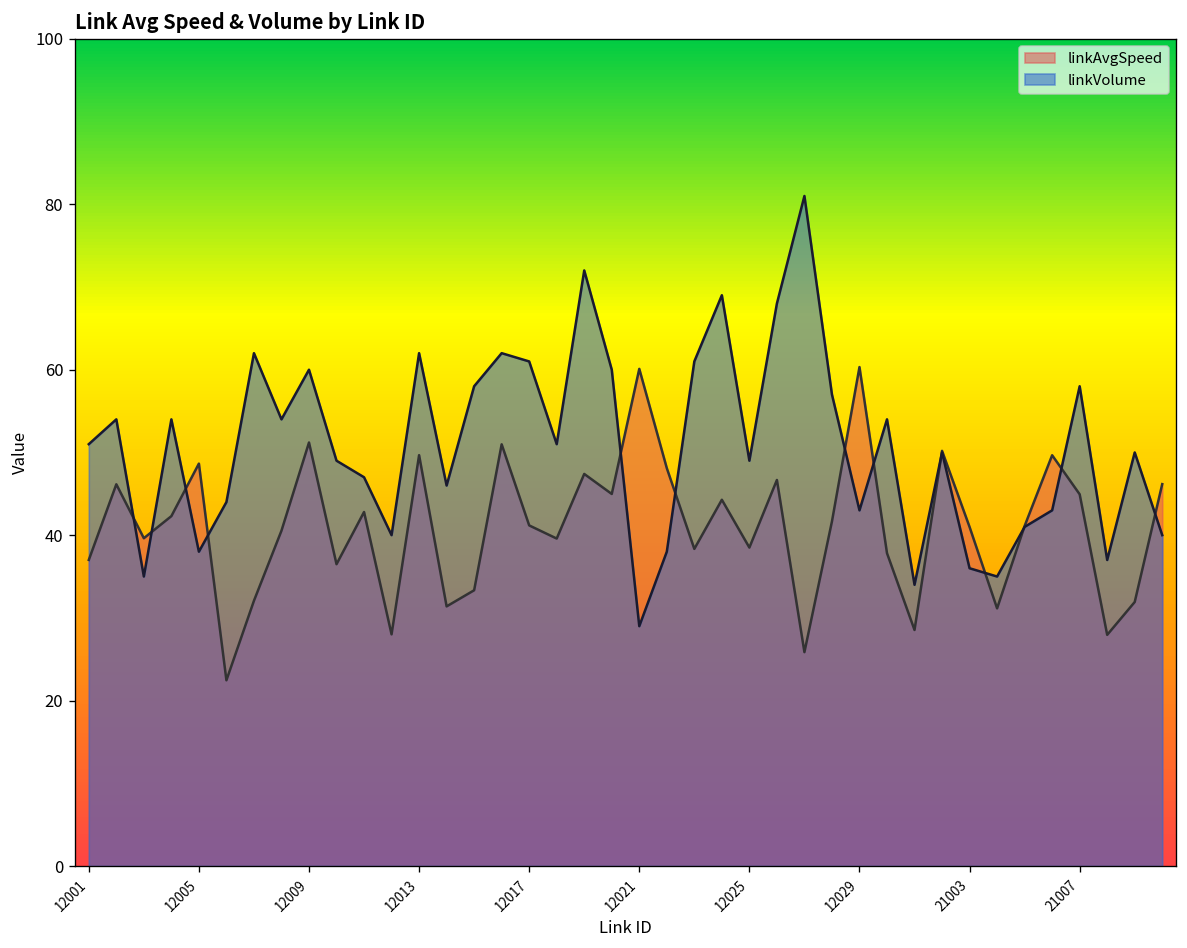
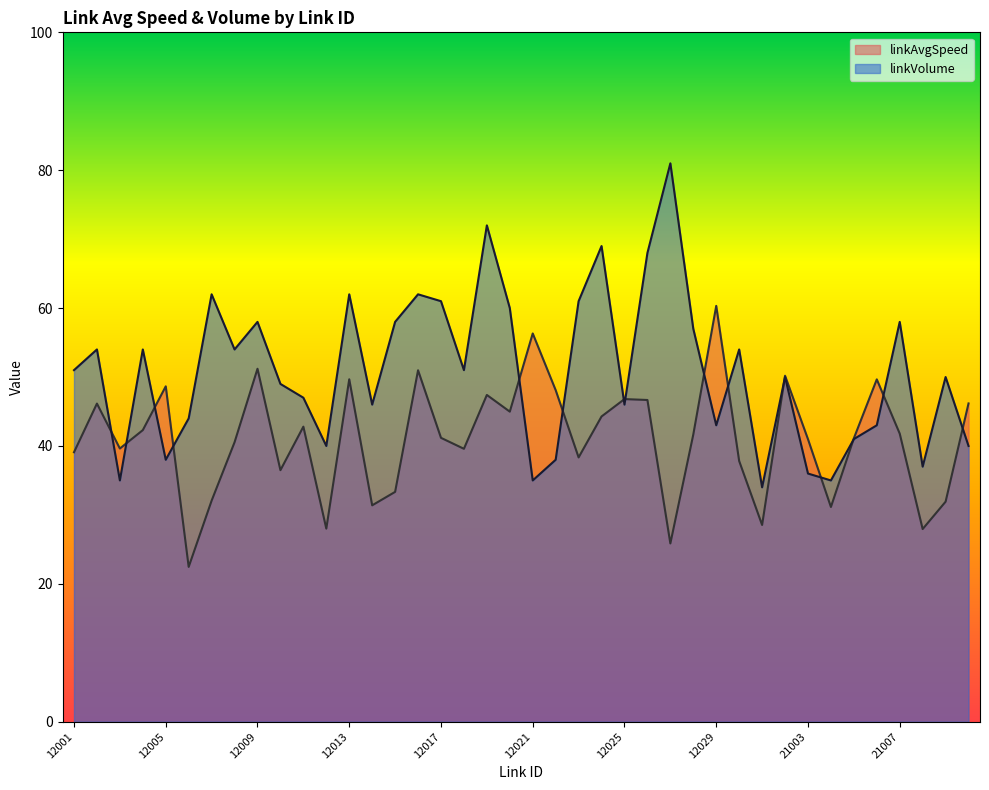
linkAvgSpeed, 12001: 37 -> 39
linkVolume, 12009: 60 -> 58
linkAvgSpeed, 12021: 60 -> 56
linkVolume, 12021: 29 -> 35
linkAvgSpeed, 12025: 39 -> 47
linkVolume, 12025: 49 -> 46
linkAvgSpeed, 21007: 45 -> 42
